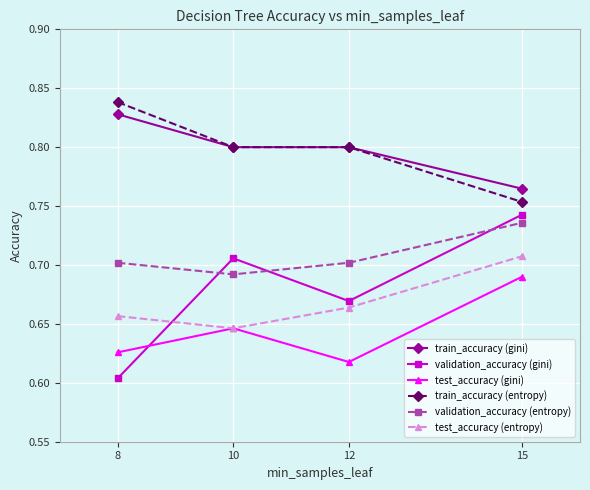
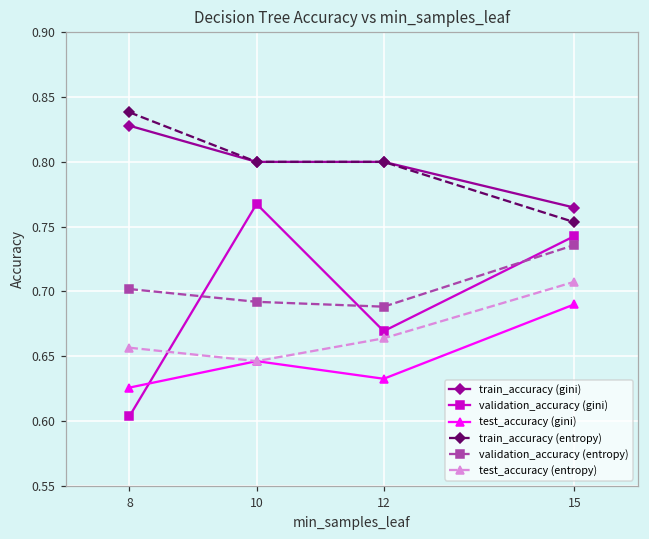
validation_accuracy (gini), 10: 0.706 -> 0.768
test_accuracy (gini), 12: 0.618 -> 0.633
validation_accuracy (entropy), 12: 0.702 -> 0.688
